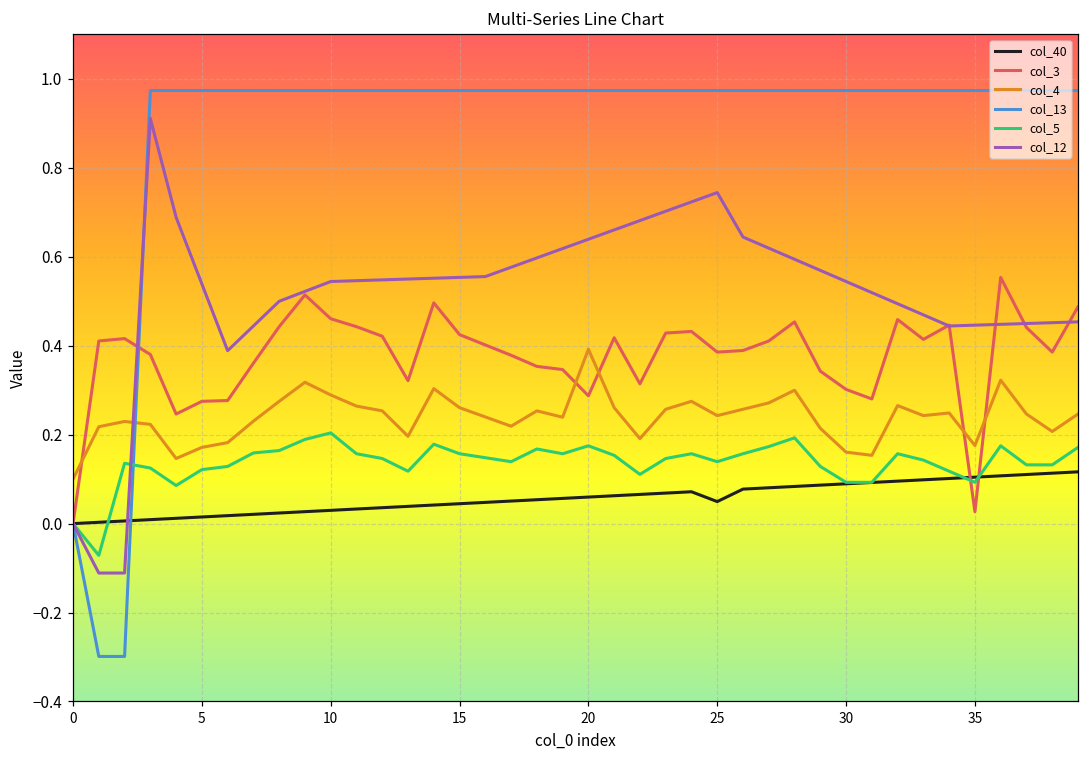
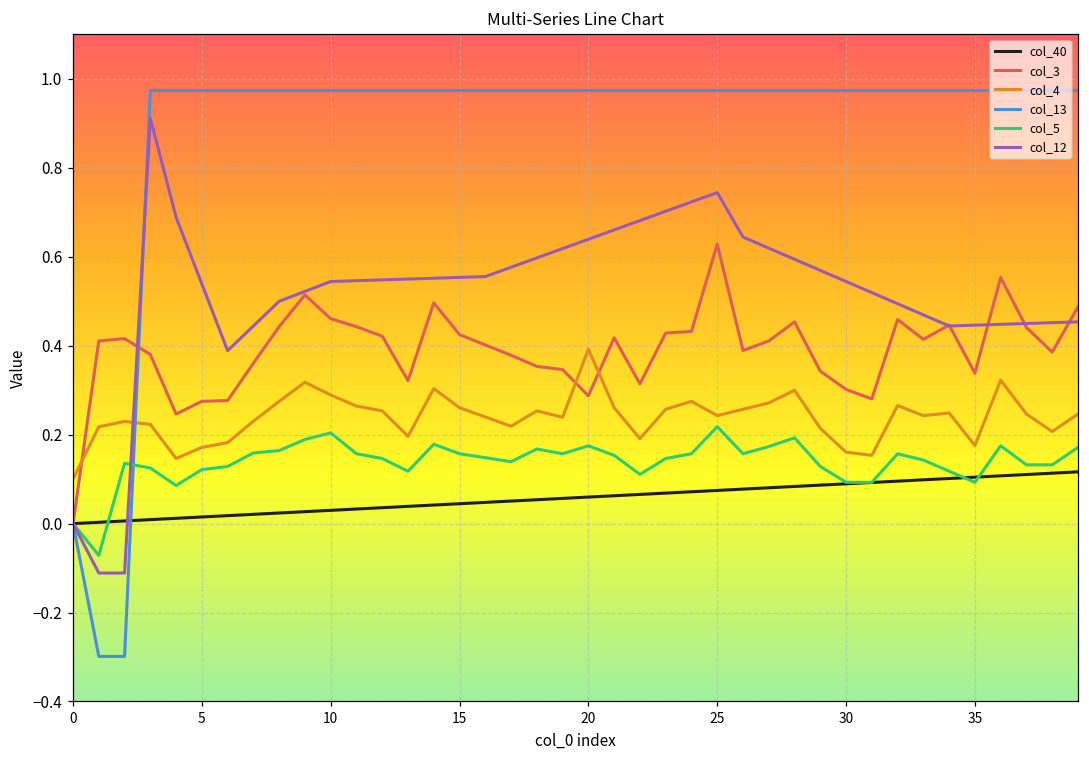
col_40, 25: 0.05 -> 0.07
col_3, 25: 0.39 -> 0.63
col_5, 25: 0.14 -> 0.22
col_3, 35: 0.03 -> 0.34
